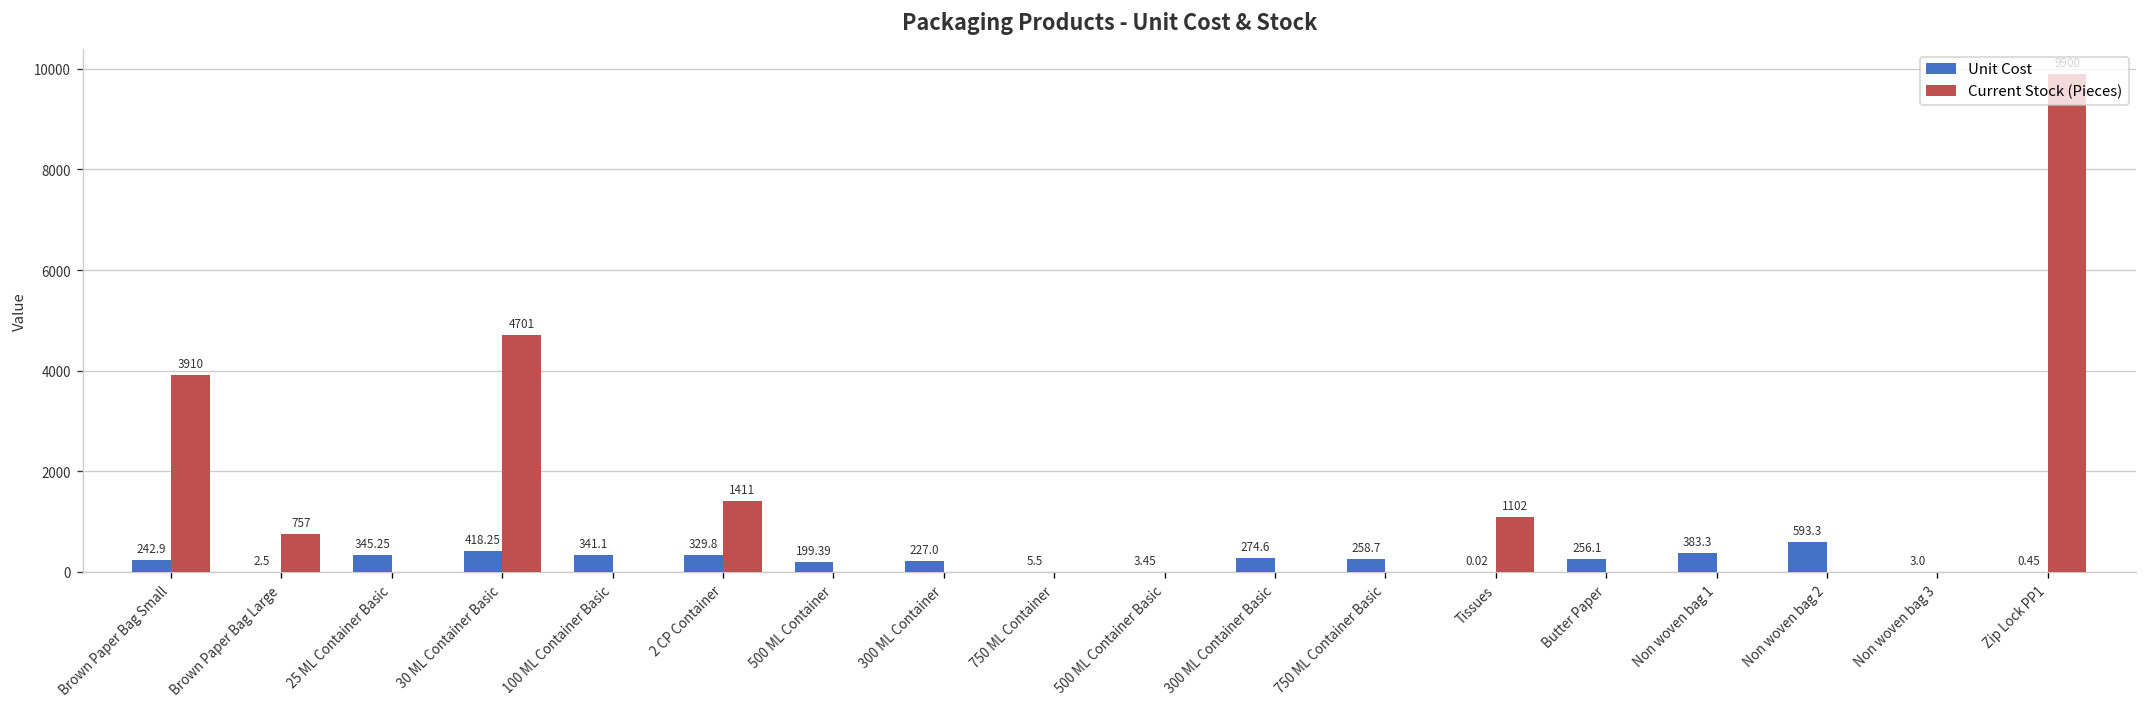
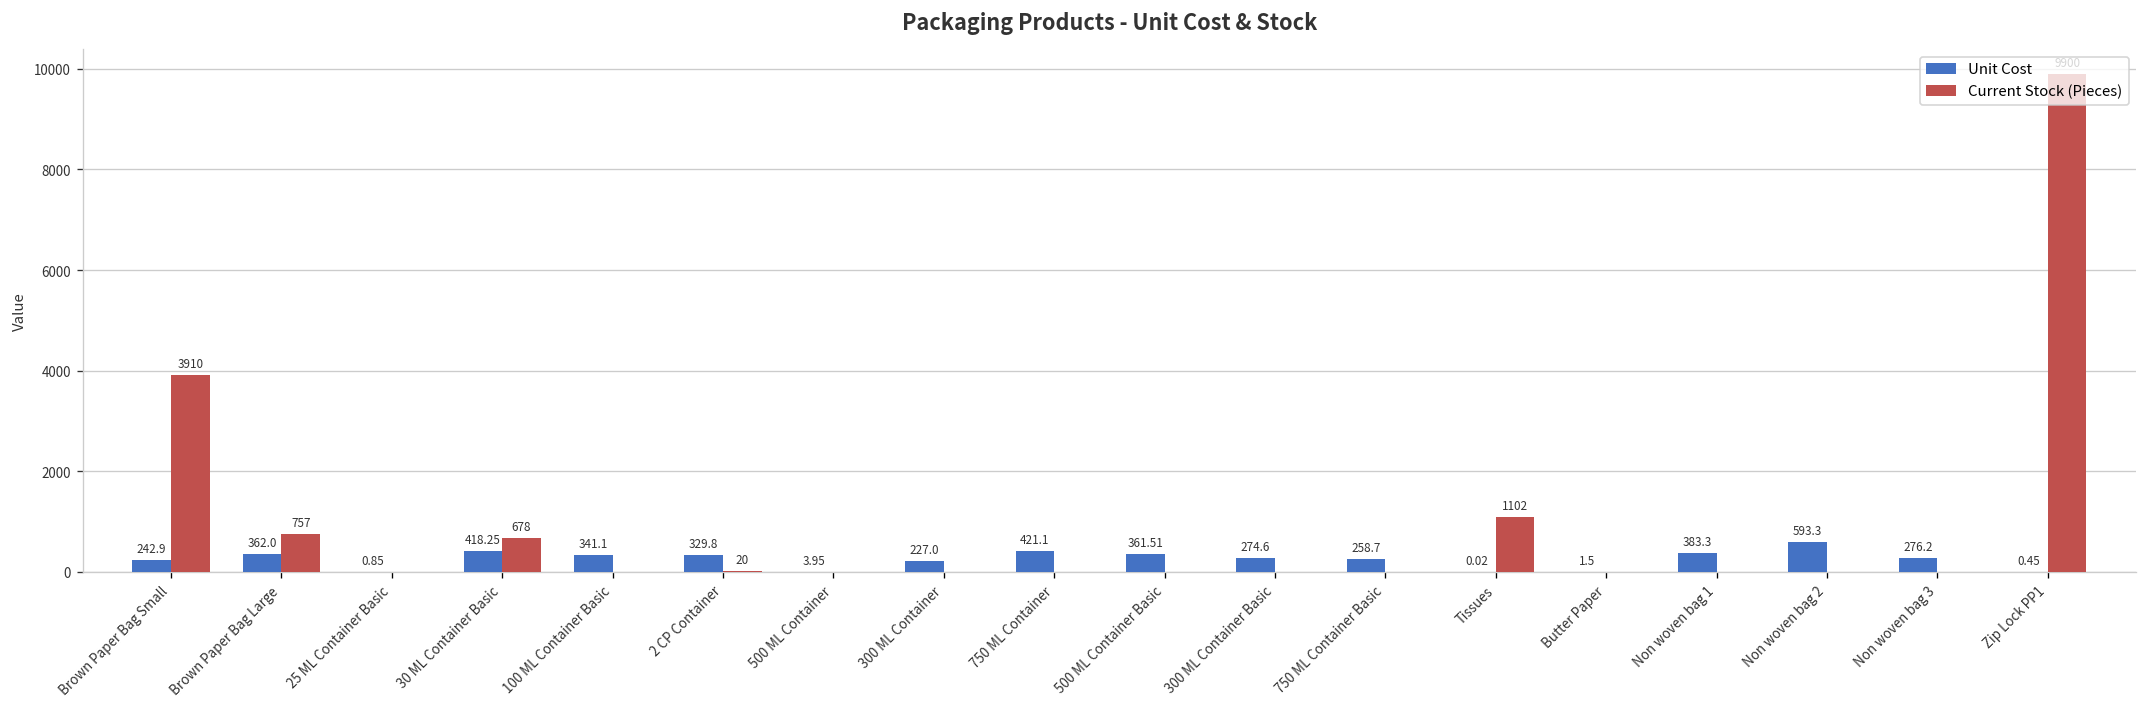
Unit Cost, Brown Paper Bag Large: 2.5 -> 362.0
Unit Cost, 25 ML Container Basic: 345.25 -> 0.85
Current Stock (Pieces), 30 ML Container Basic: 4701 -> 678
Current Stock (Pieces), 2 CP Container: 1411 -> 20
Unit Cost, 500 ML Container: 199.39 -> 3.95
Unit Cost, 750 ML Container: 5.5 -> 421.1
Unit Cost, 500 ML Container Basic: 3.45 -> 361.51
Unit Cost, Butter Paper: 256.1 -> 1.5
Unit Cost, Non woven bag 3: 3.0 -> 276.2
